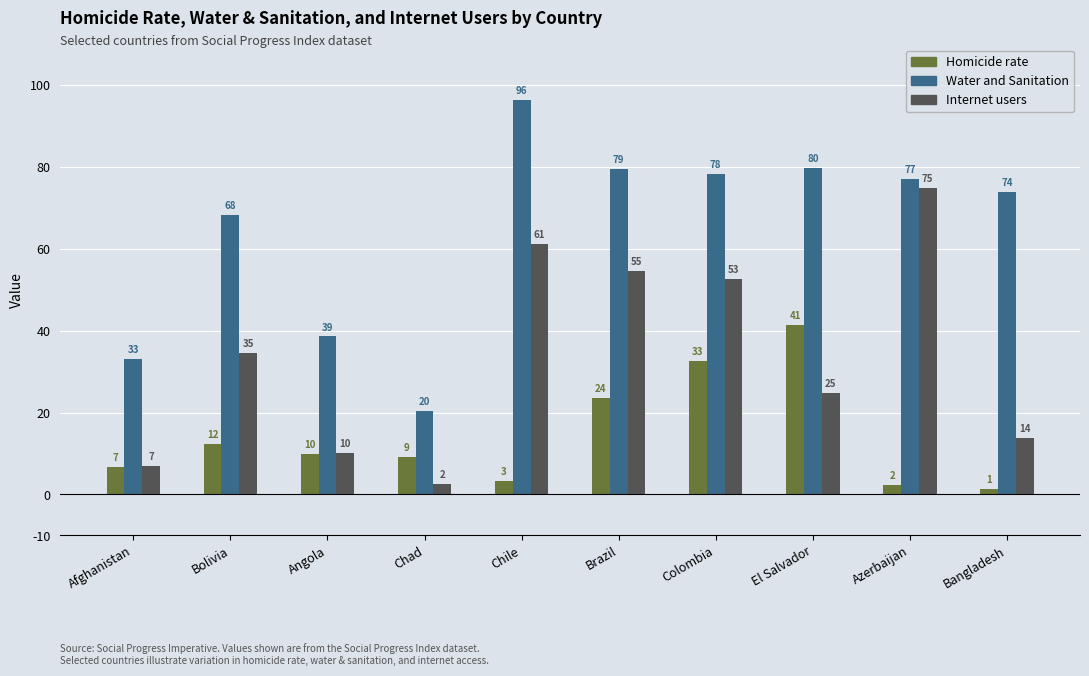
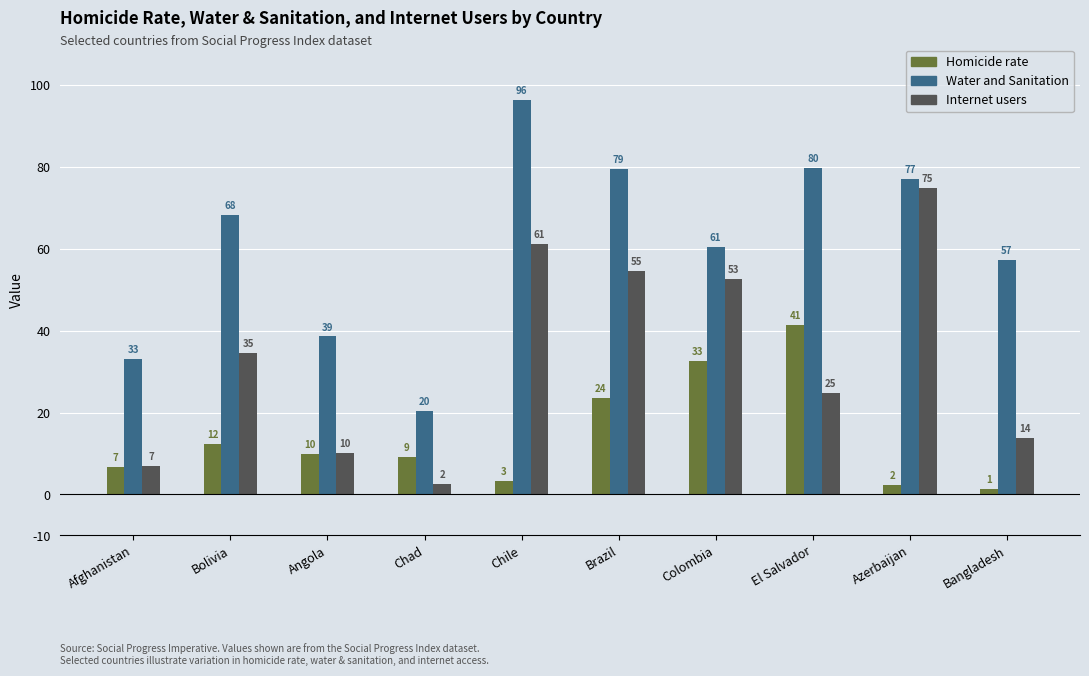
Water and Sanitation, Colombia: 78 -> 61
Water and Sanitation, Bangladesh: 74 -> 57
